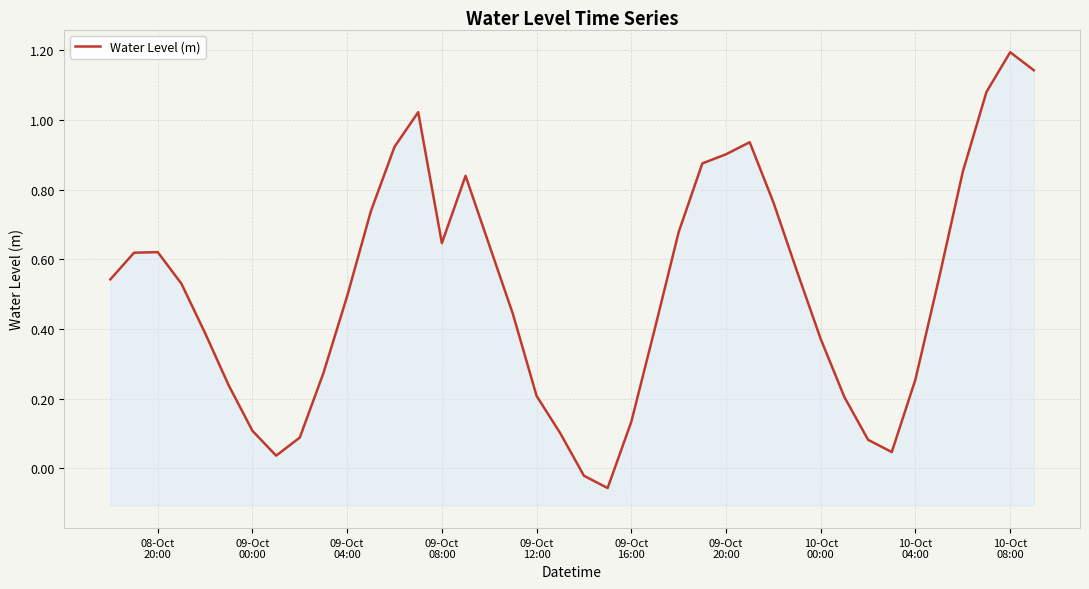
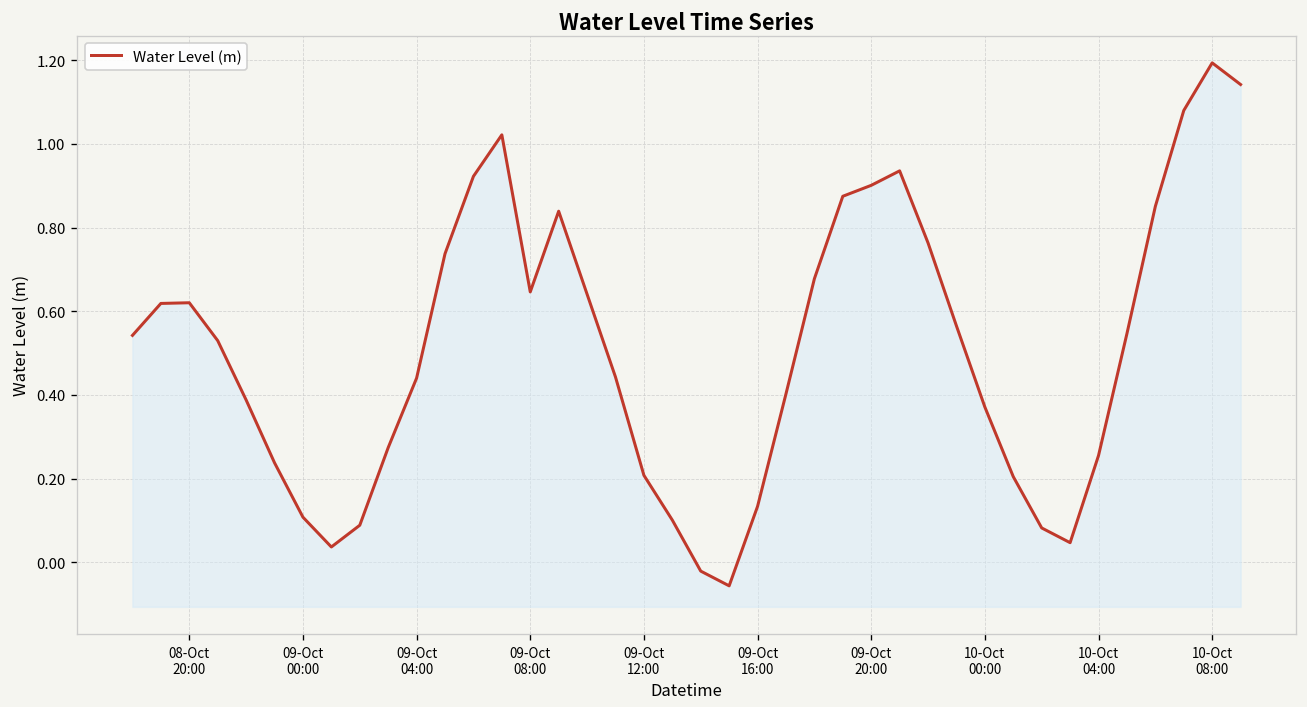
09-Oct 04:00: 0.49 -> 0.44
